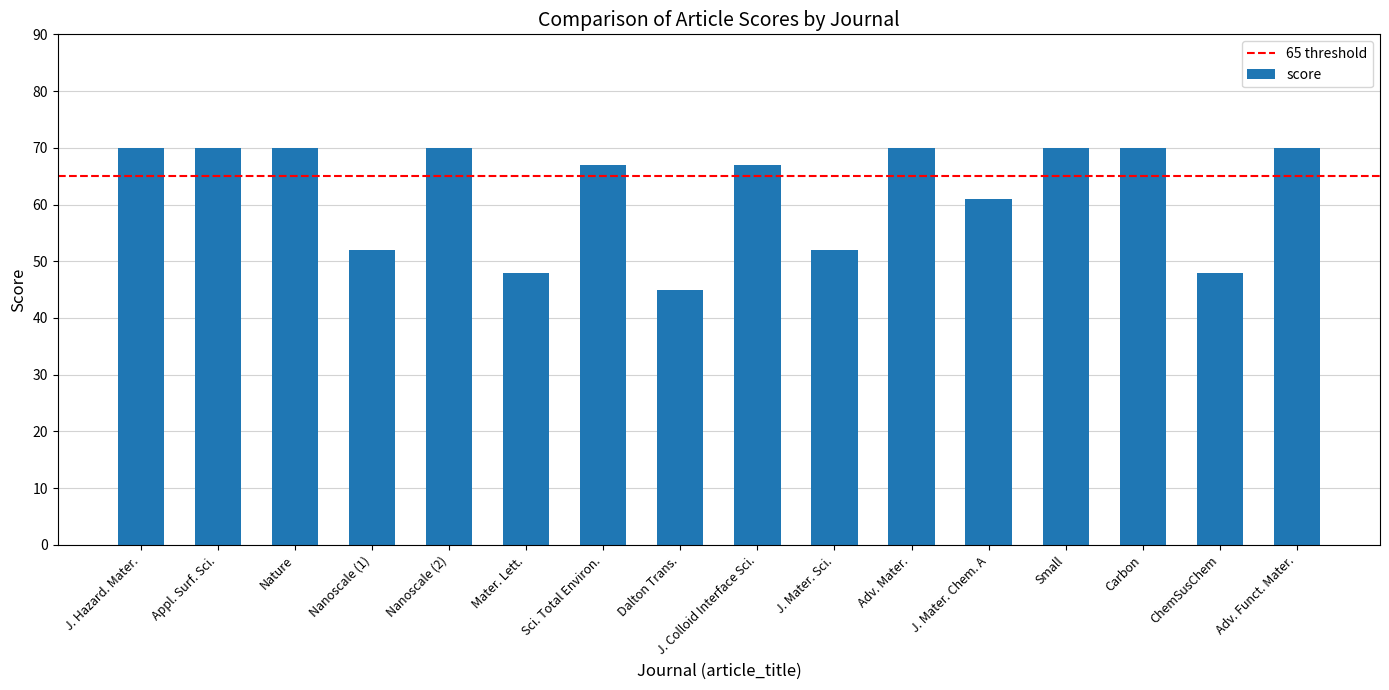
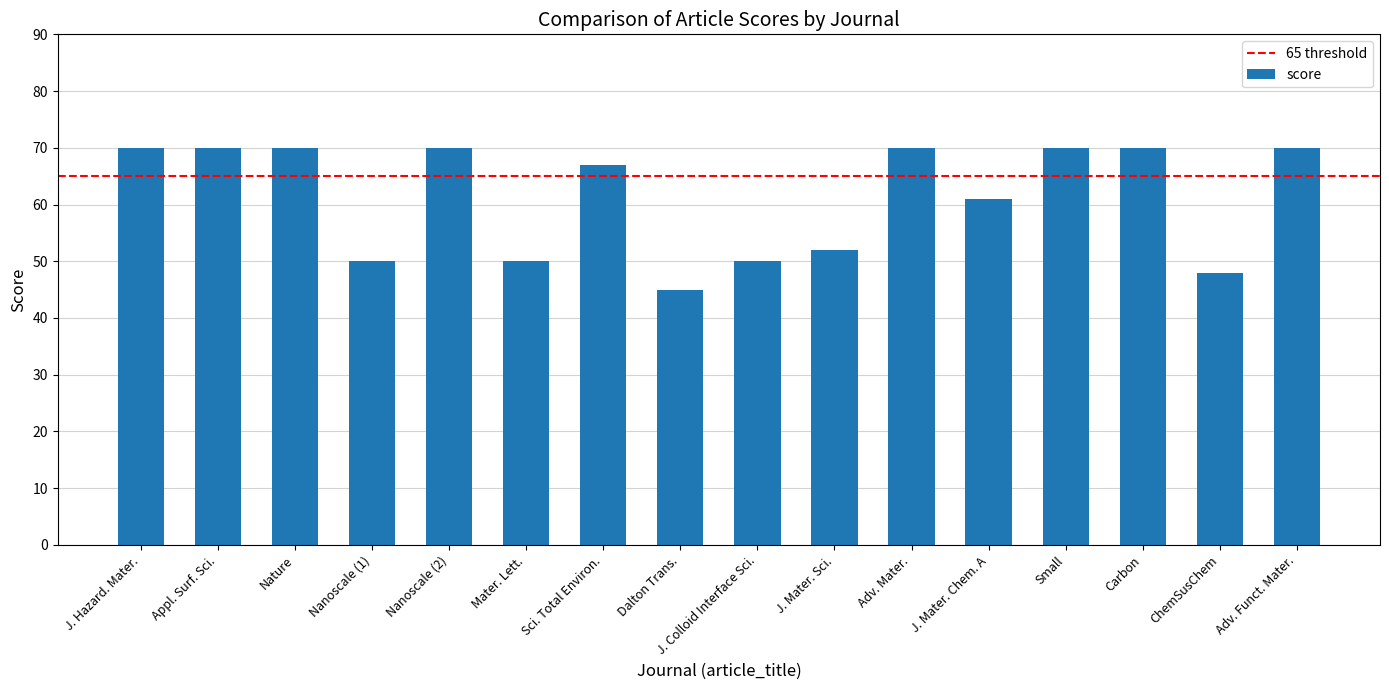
Nanoscale (1): 52 -> 50
Mater. Lett.: 48 -> 50
J. Colloid Interface Sci.: 67 -> 50
